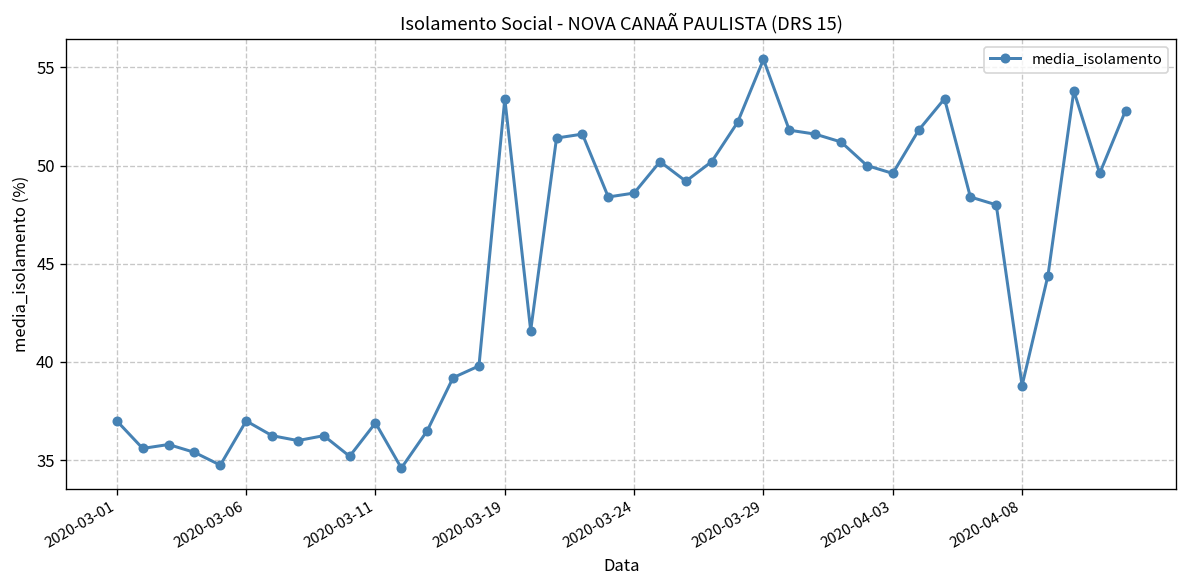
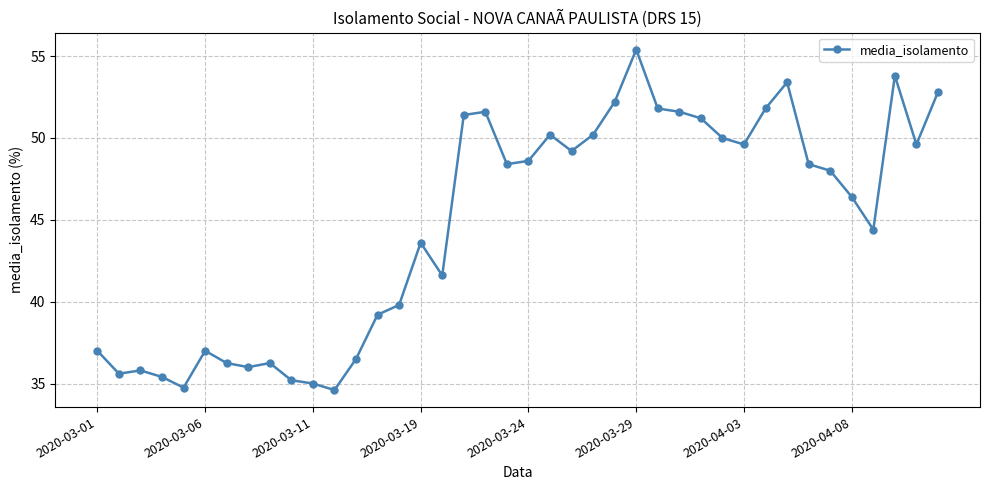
2020-03-11: 36.9 -> 35.0
2020-03-19: 53.4 -> 43.6
2020-04-08: 38.8 -> 46.4
